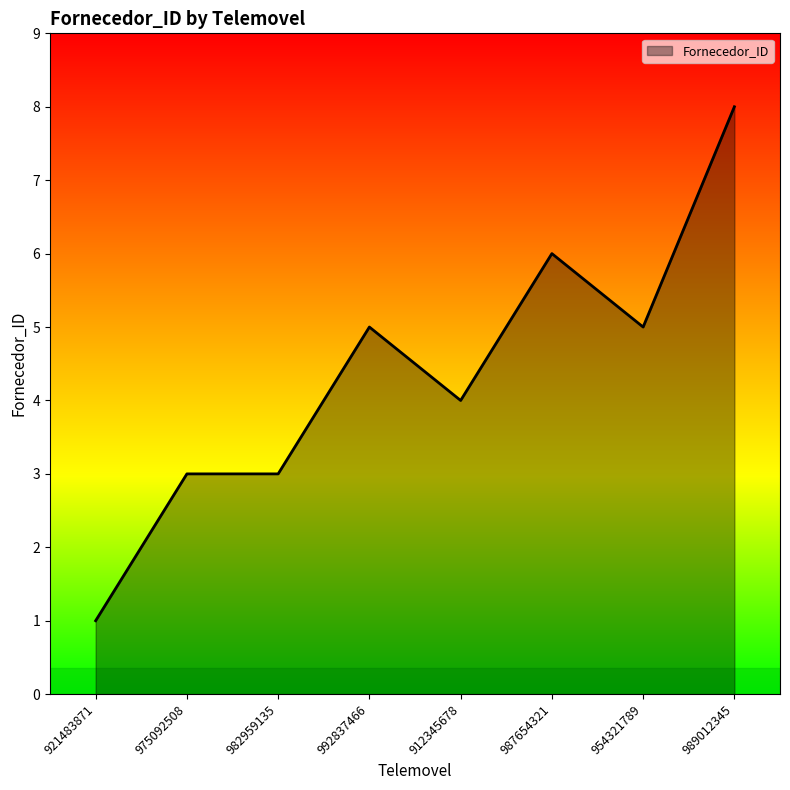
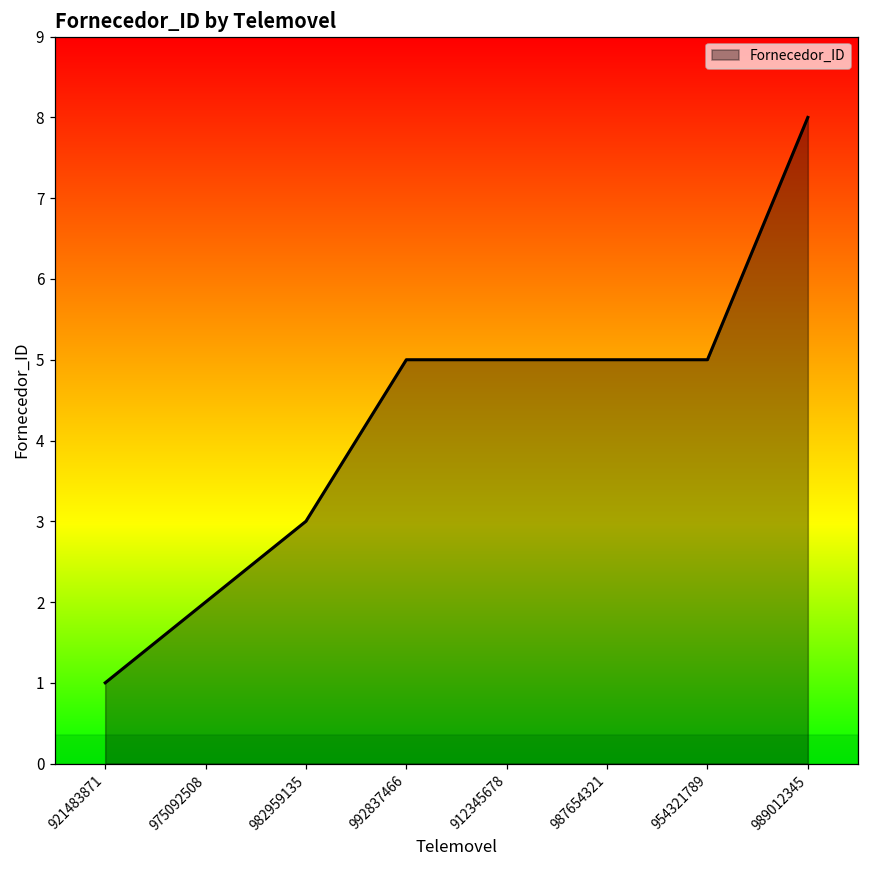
975092508: 3 -> 2
912345678: 4 -> 5
987654321: 6 -> 5
